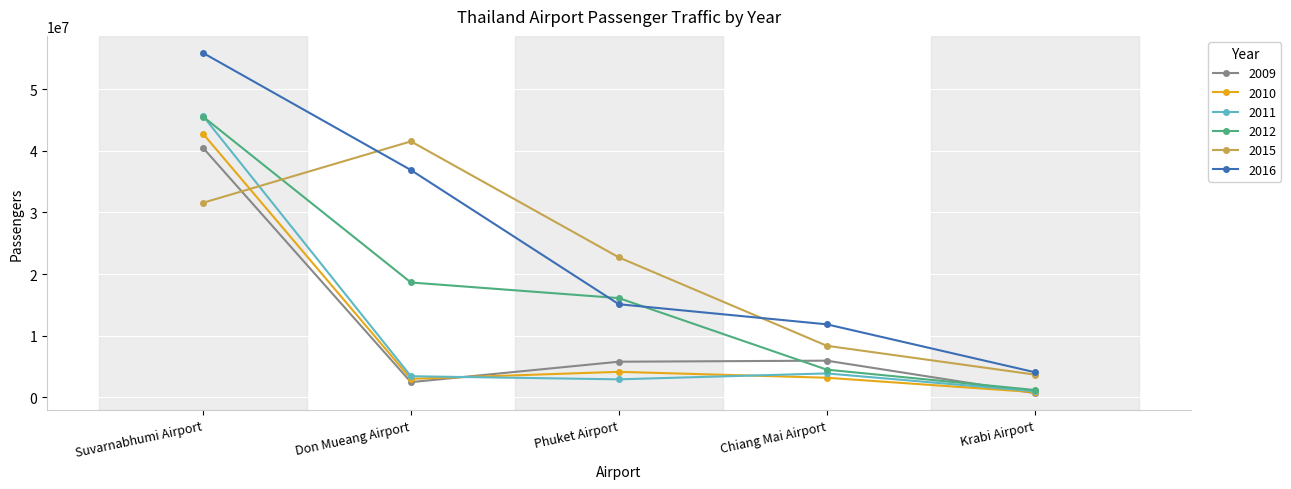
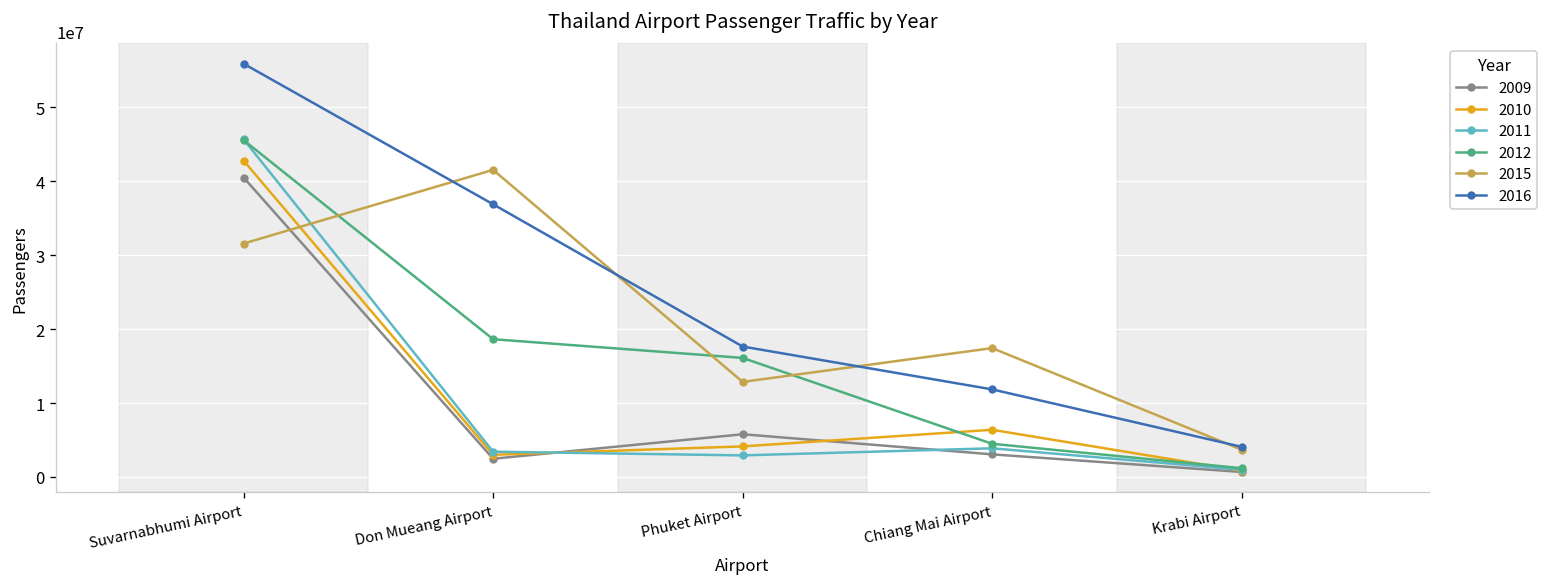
2015, Phuket Airport: 23000000 -> 13000000
2016, Phuket Airport: 15000000 -> 18000000
2009, Chiang Mai Airport: 6000000 -> 3000000
2010, Chiang Mai Airport: 3000000 -> 6000000
2015, Chiang Mai Airport: 8000000 -> 17000000
